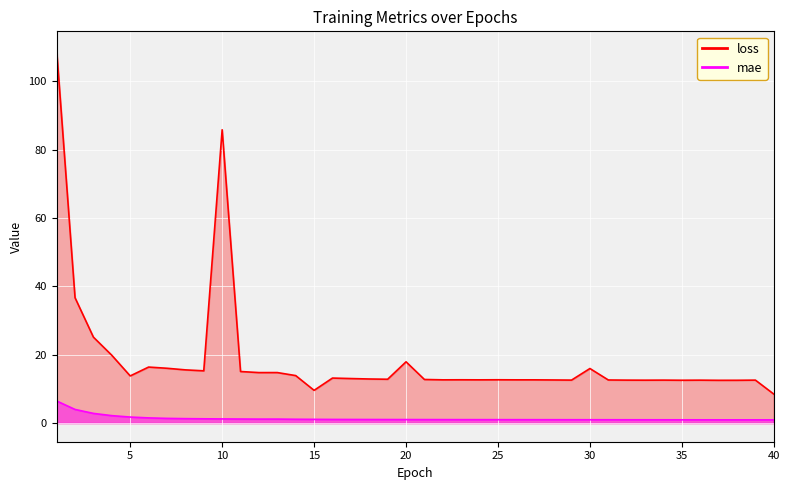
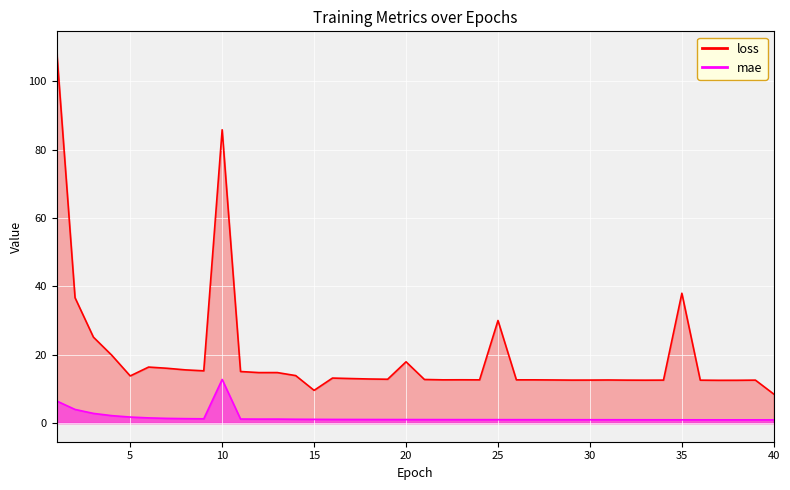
mae, 10: 1 -> 13
loss, 25: 13 -> 30
loss, 30: 16 -> 13
loss, 35: 13 -> 38
